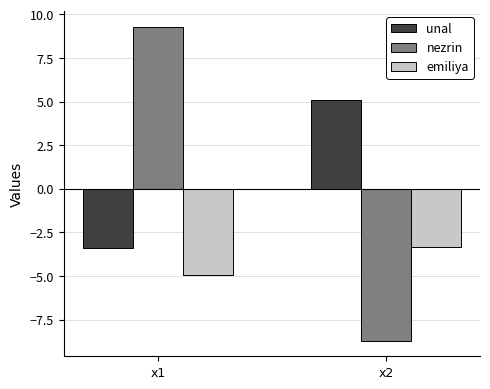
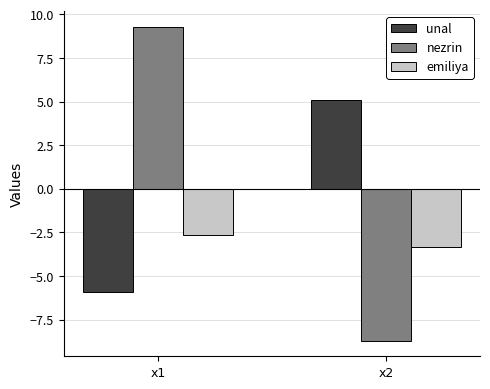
unal, x1: -3.4 -> -5.9
emiliya, x1: -4.9 -> -2.6
